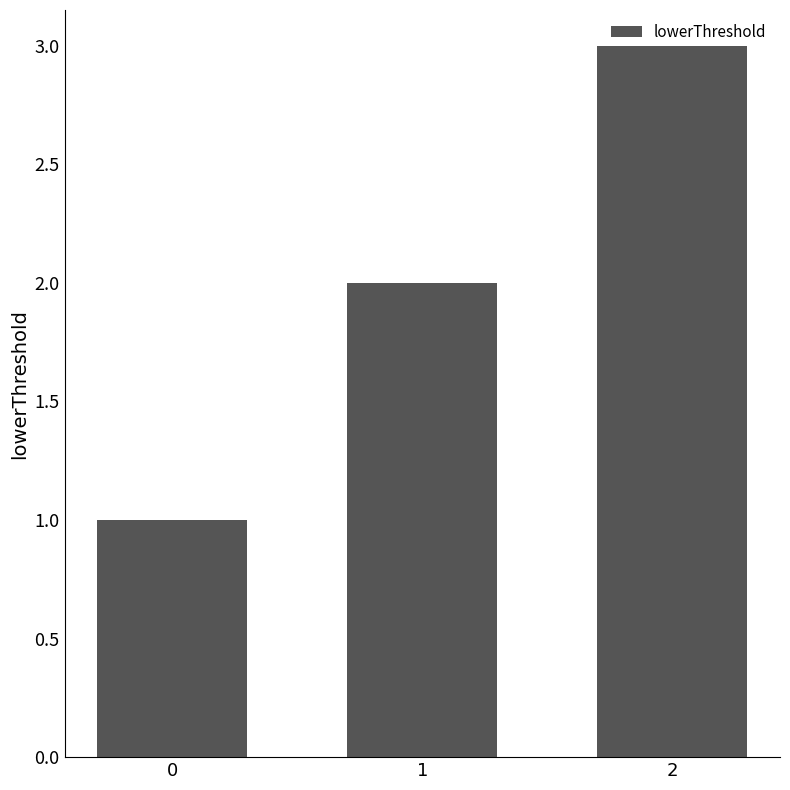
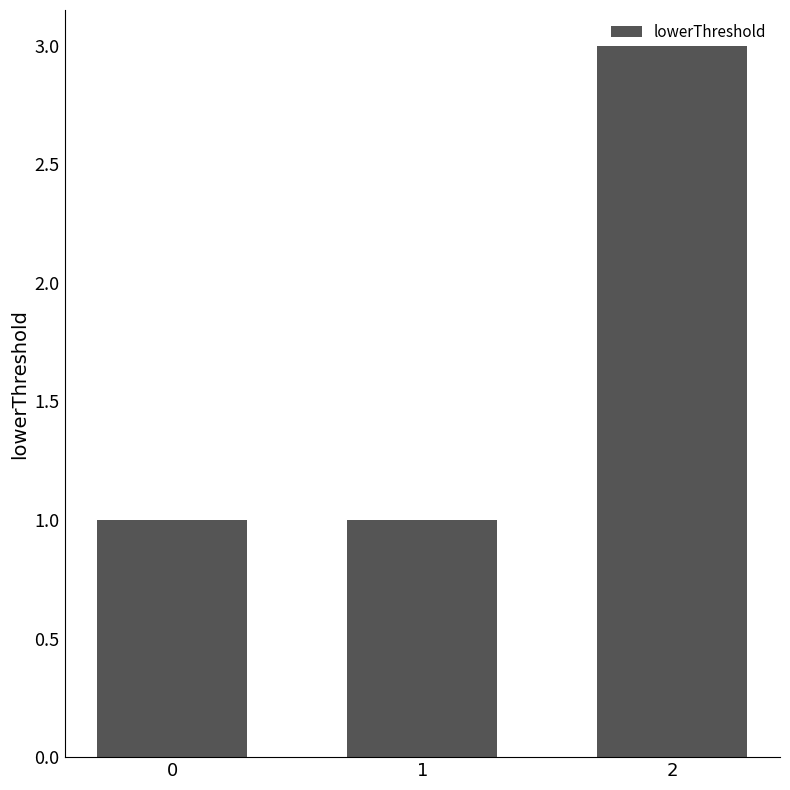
1: 2 -> 1
